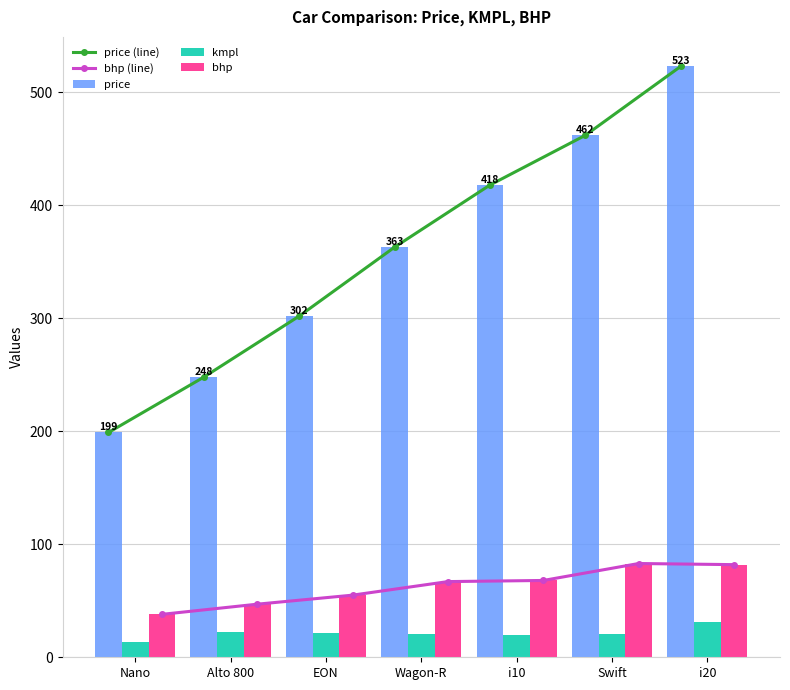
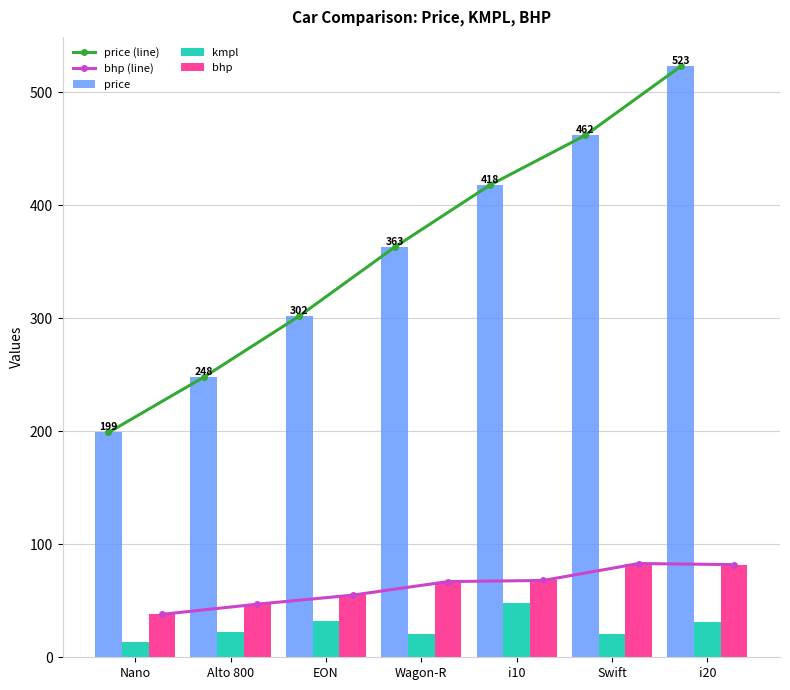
kmpl, EON: 21 -> 32
kmpl, i10: 20 -> 48
